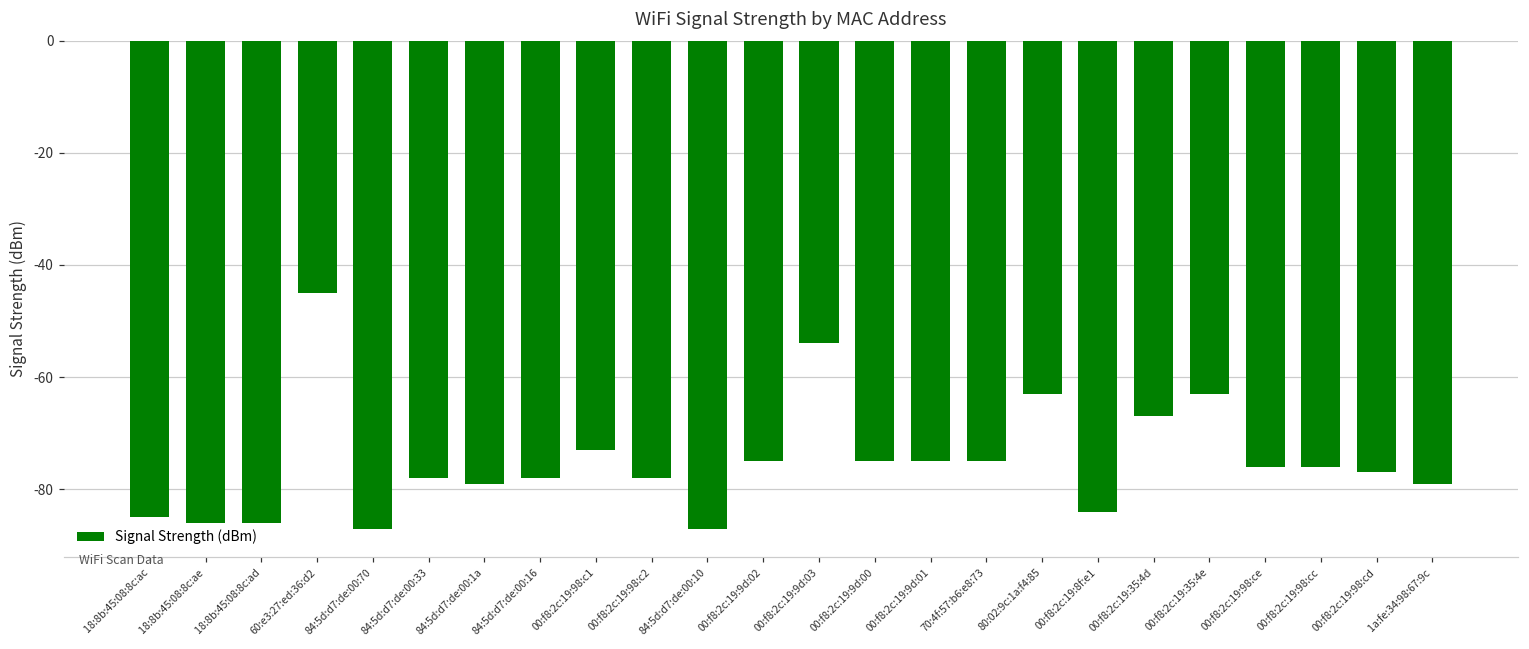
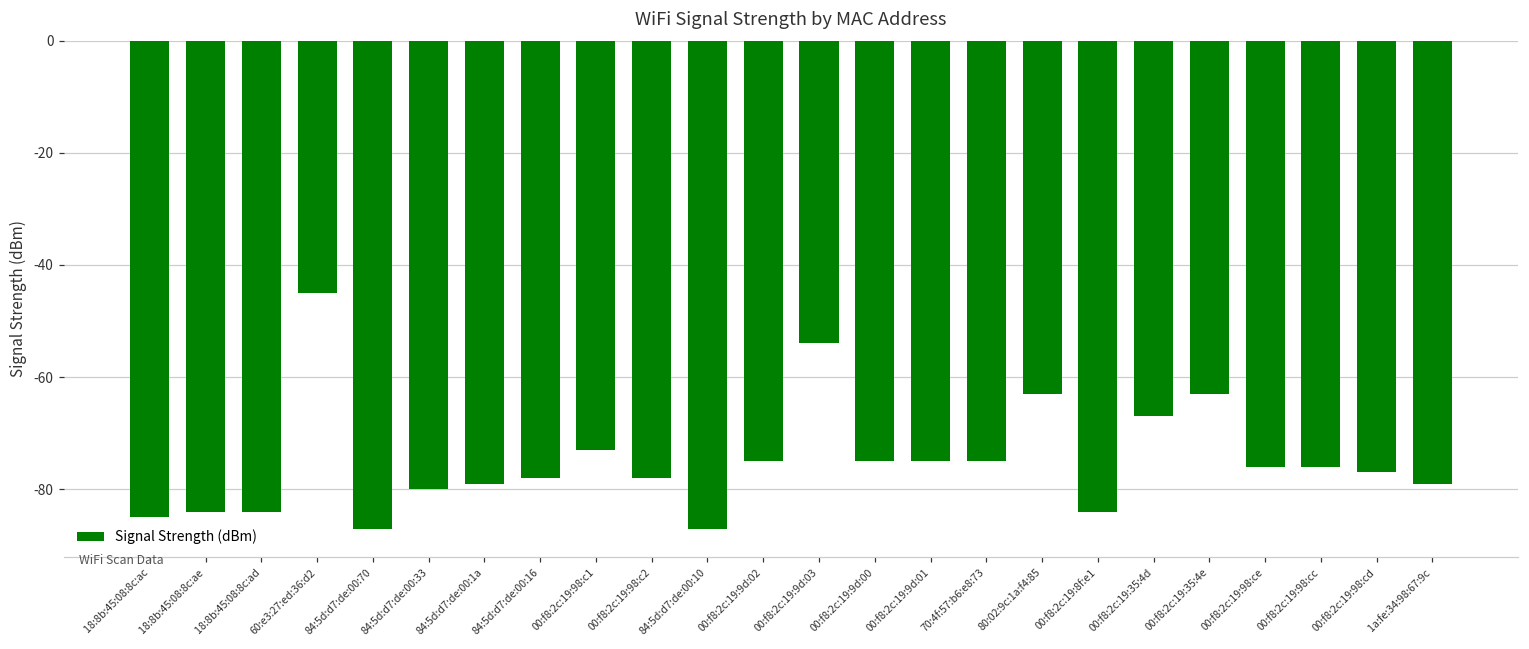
18:8b:45:08:8c:ae: -86 -> -84
18:8b:45:08:8c:ad: -86 -> -84
84:5d:d7:de:00:33: -78 -> -80
